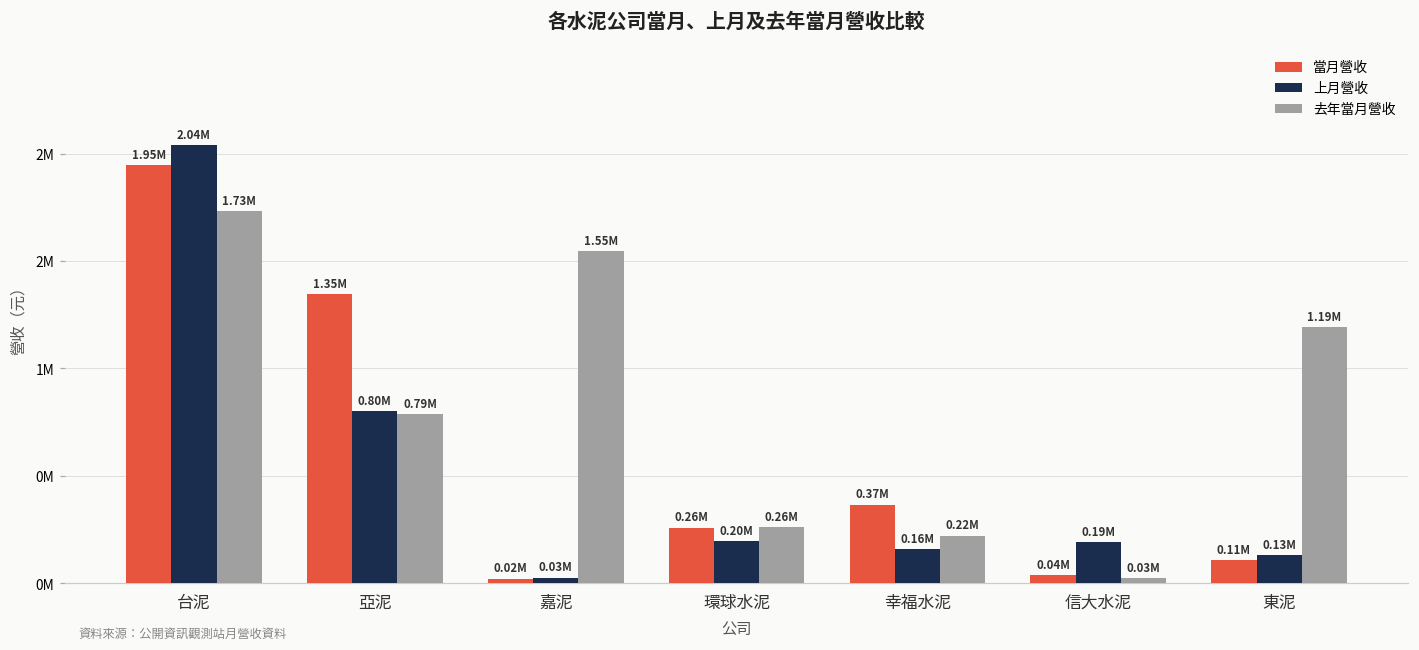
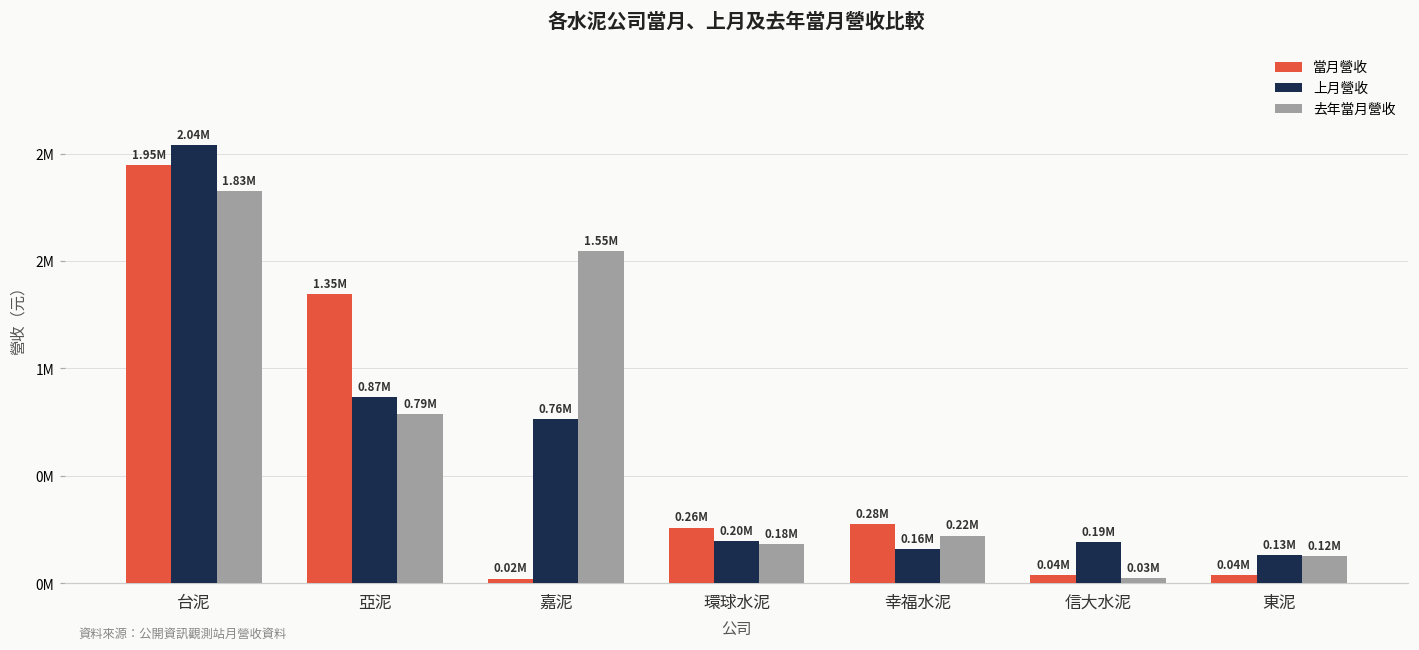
去年當月營收, 台泥: 1.73M -> 1.83M
上月營收, 亞泥: 0.80M -> 0.87M
上月營收, 嘉泥: 0.03M -> 0.76M
去年當月營收, 環球水泥: 0.26M -> 0.18M
當月營收, 幸福水泥: 0.37M -> 0.28M
當月營收, 東泥: 0.11M -> 0.04M
去年當月營收, 東泥: 1.19M -> 0.12M
